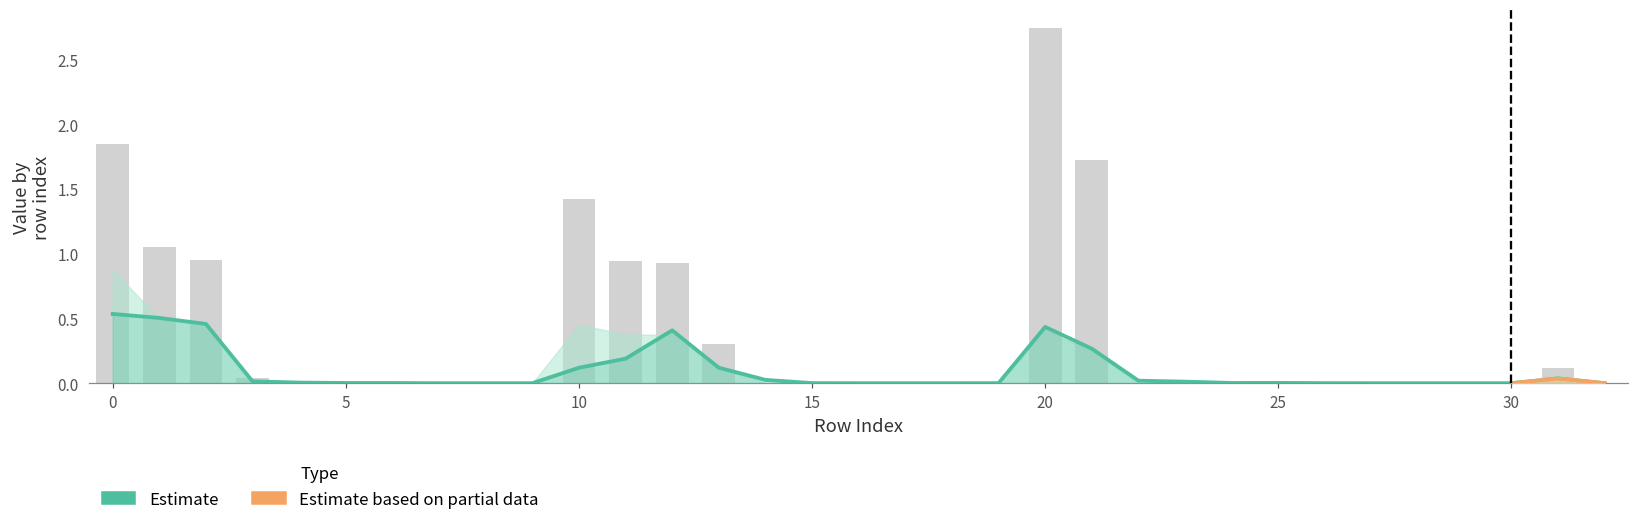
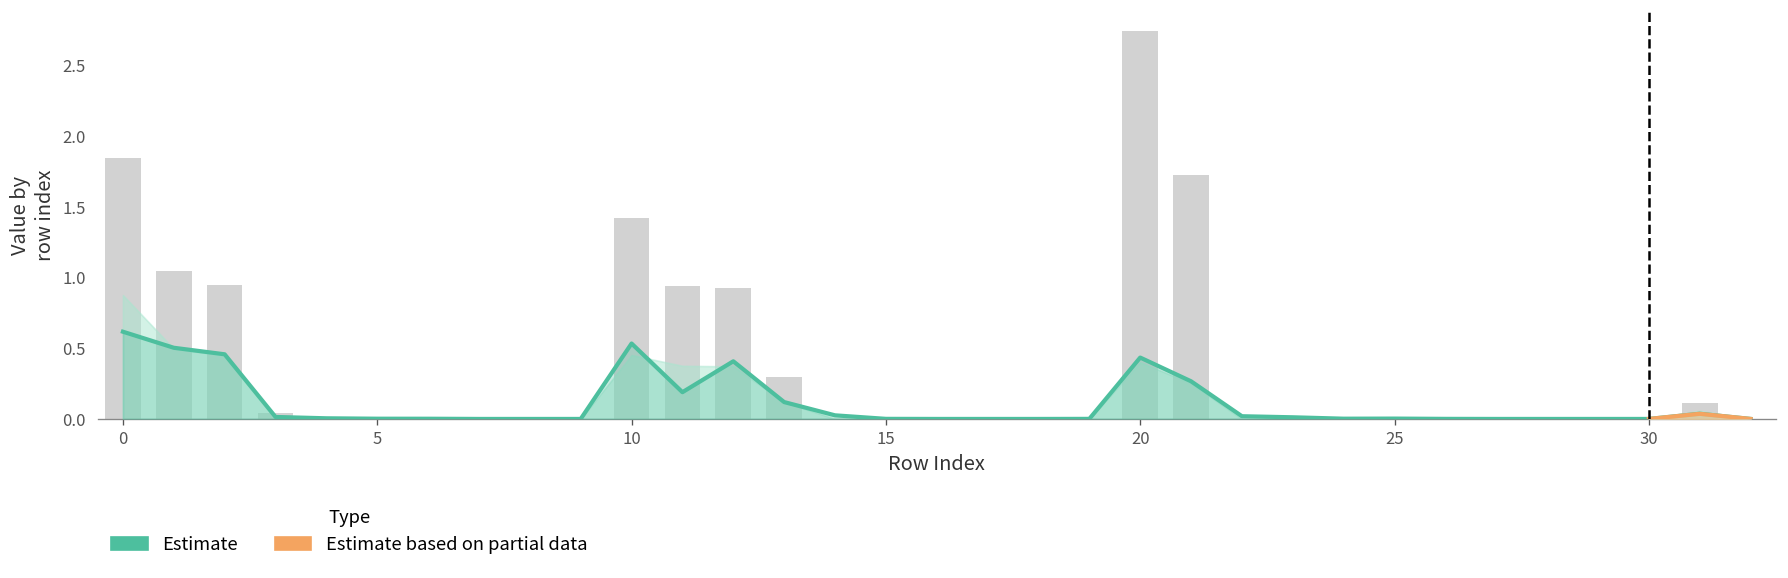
Estimate, 0: 0.53 -> 0.62
Estimate, 10: 0.12 -> 0.53
